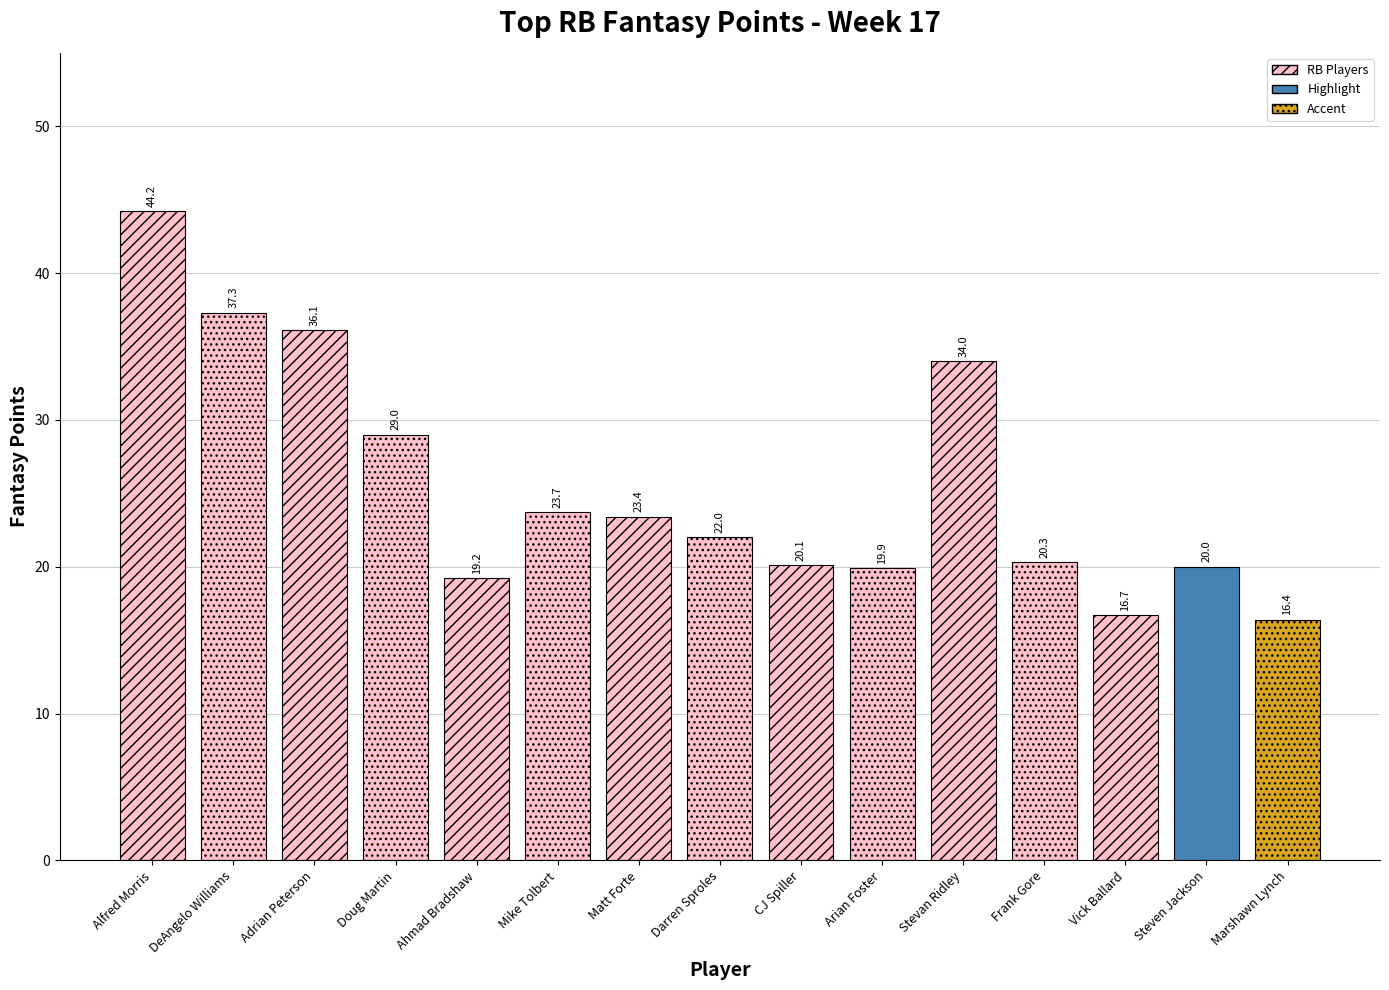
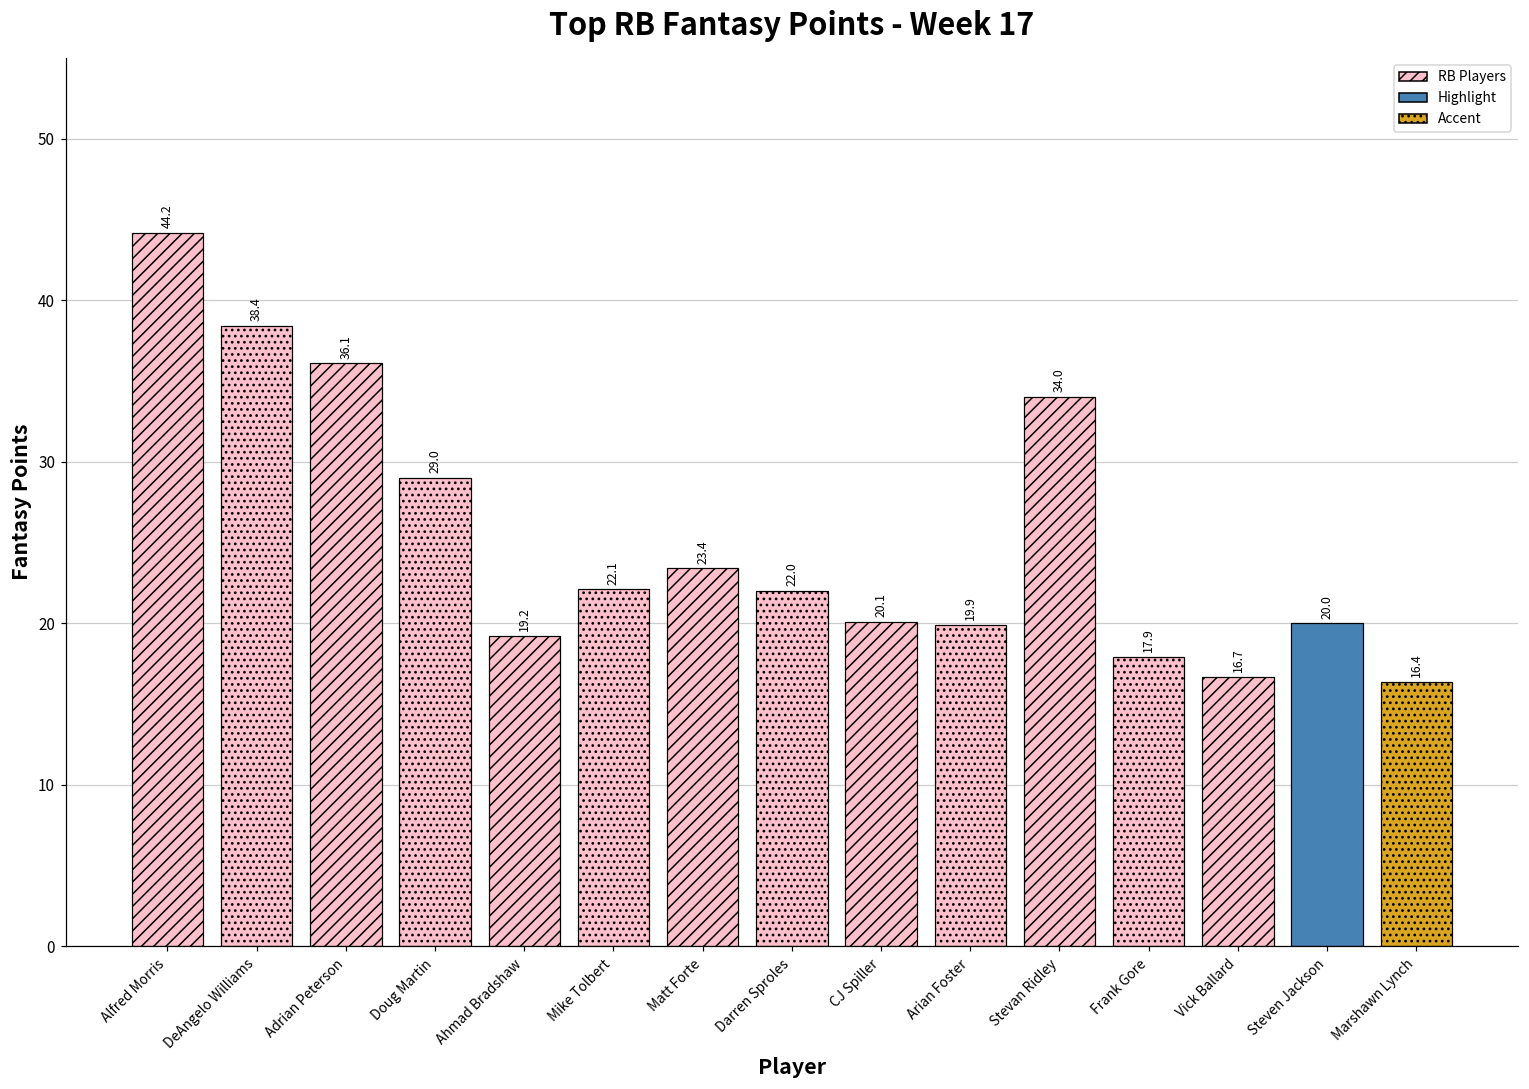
DeAngelo Williams: 37.3 -> 38.4
Mike Tolbert: 23.7 -> 22.1
Frank Gore: 20.3 -> 17.9
